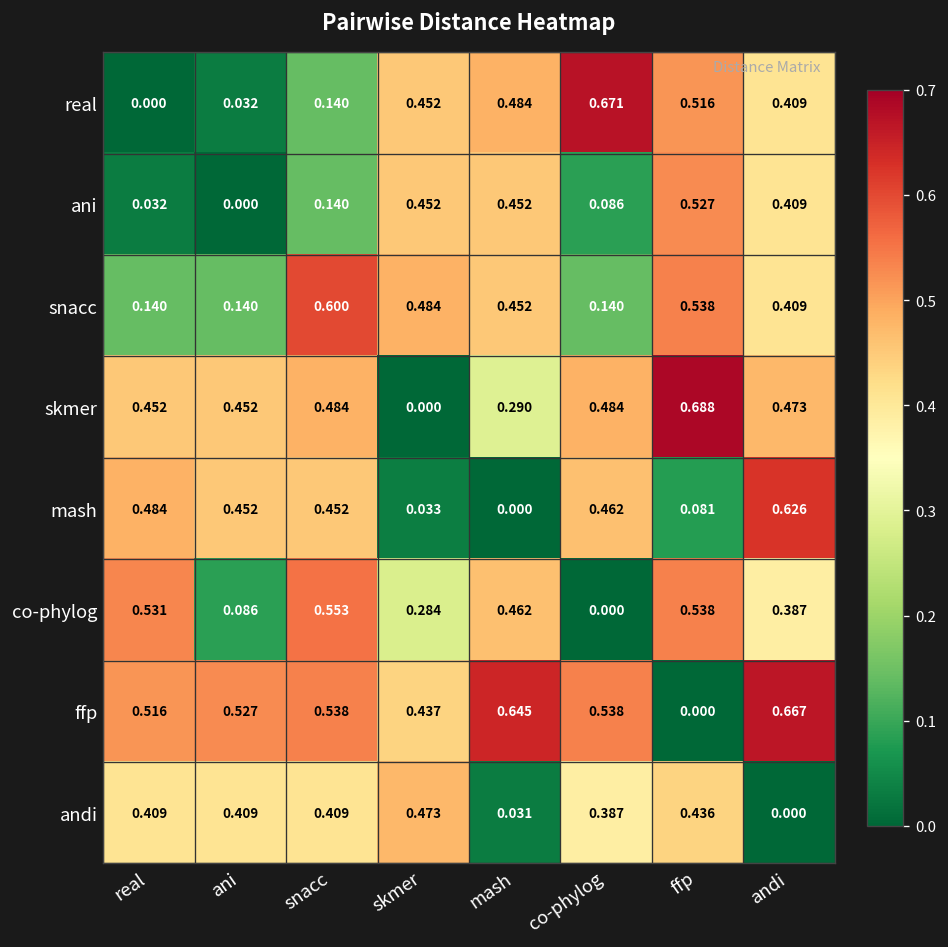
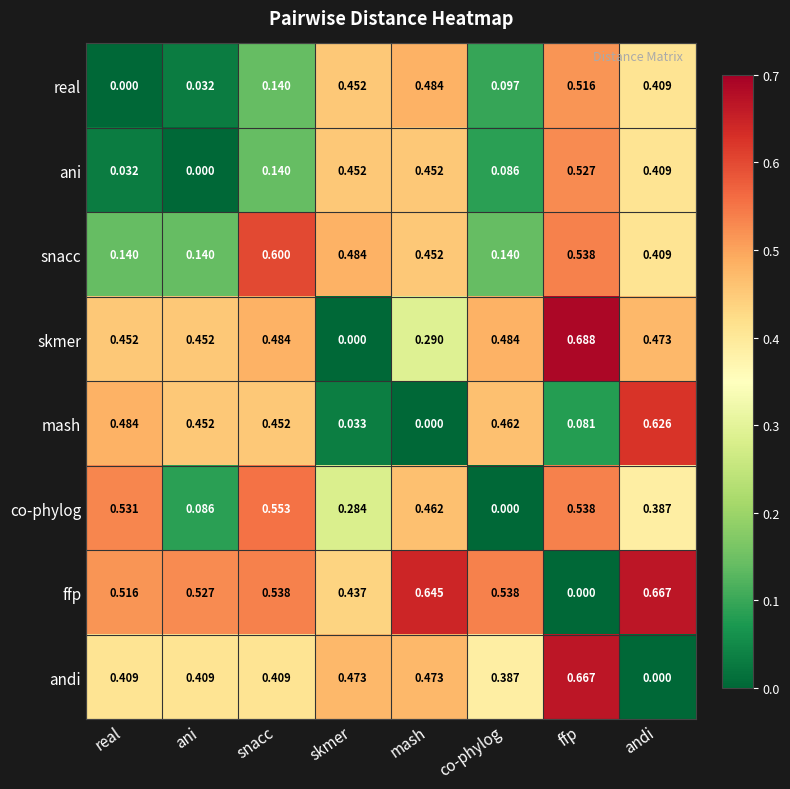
real, co-phylog: 0.671 -> 0.097
andi, mash: 0.031 -> 0.473
andi, ffp: 0.436 -> 0.667
